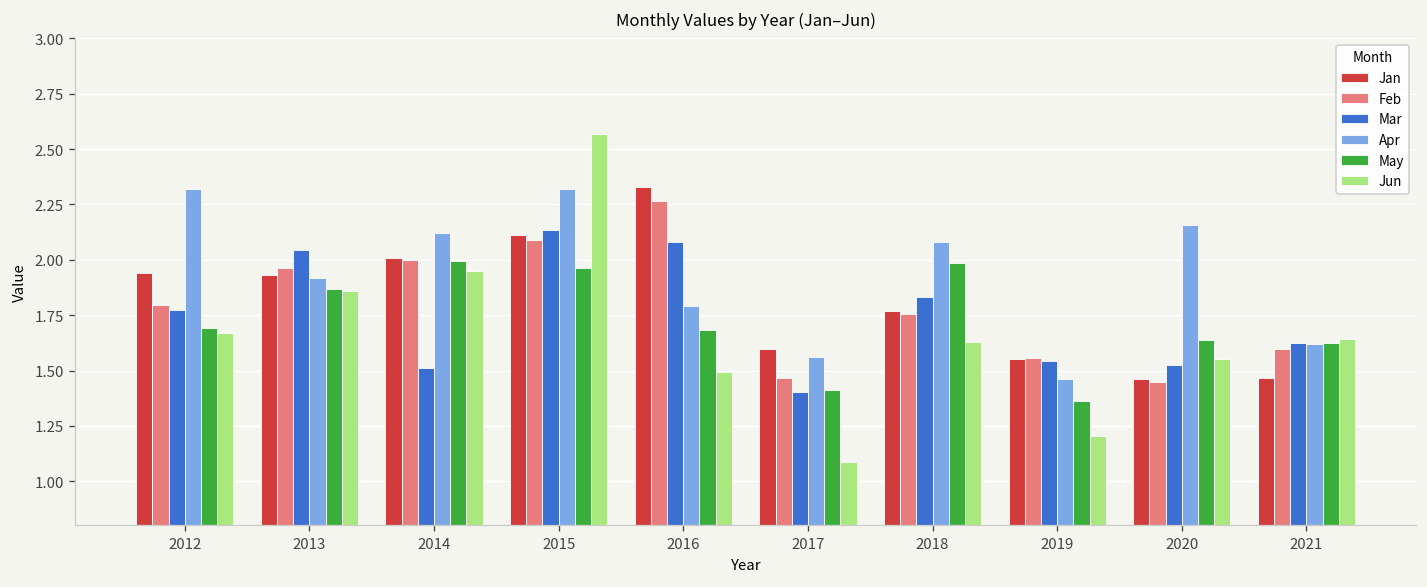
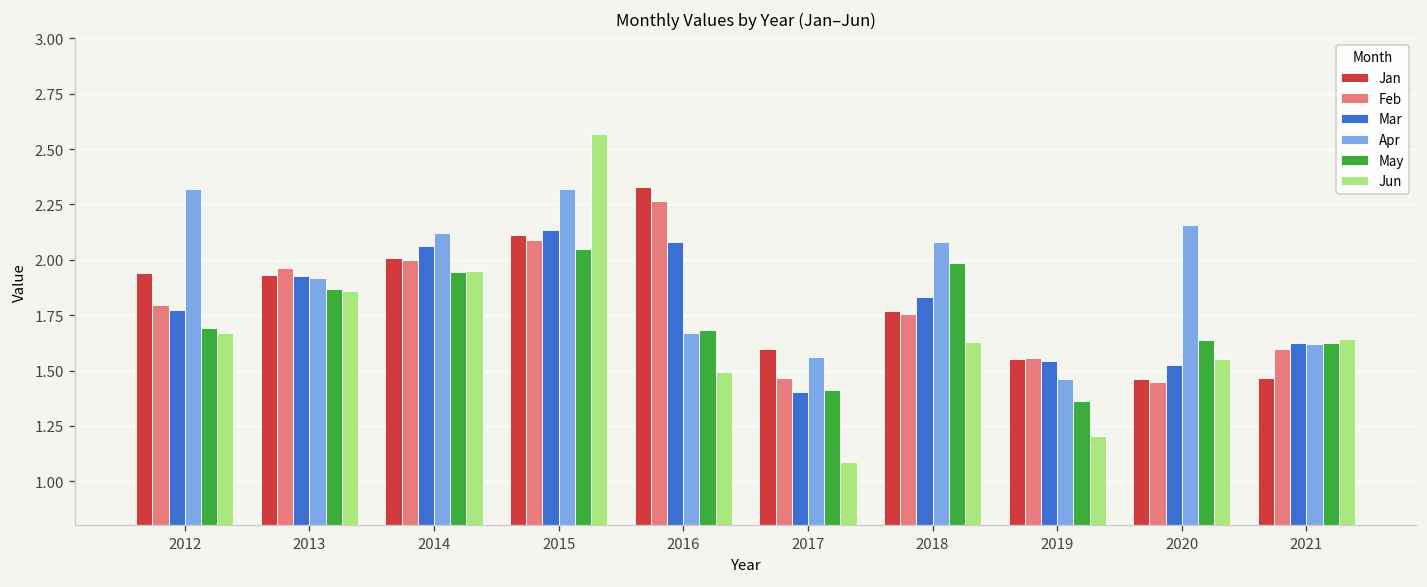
Mar, 2013: 2.05 -> 1.93
Mar, 2014: 1.51 -> 2.06
May, 2014: 2.00 -> 1.95
May, 2015: 1.96 -> 2.05
Apr, 2016: 1.79 -> 1.67
